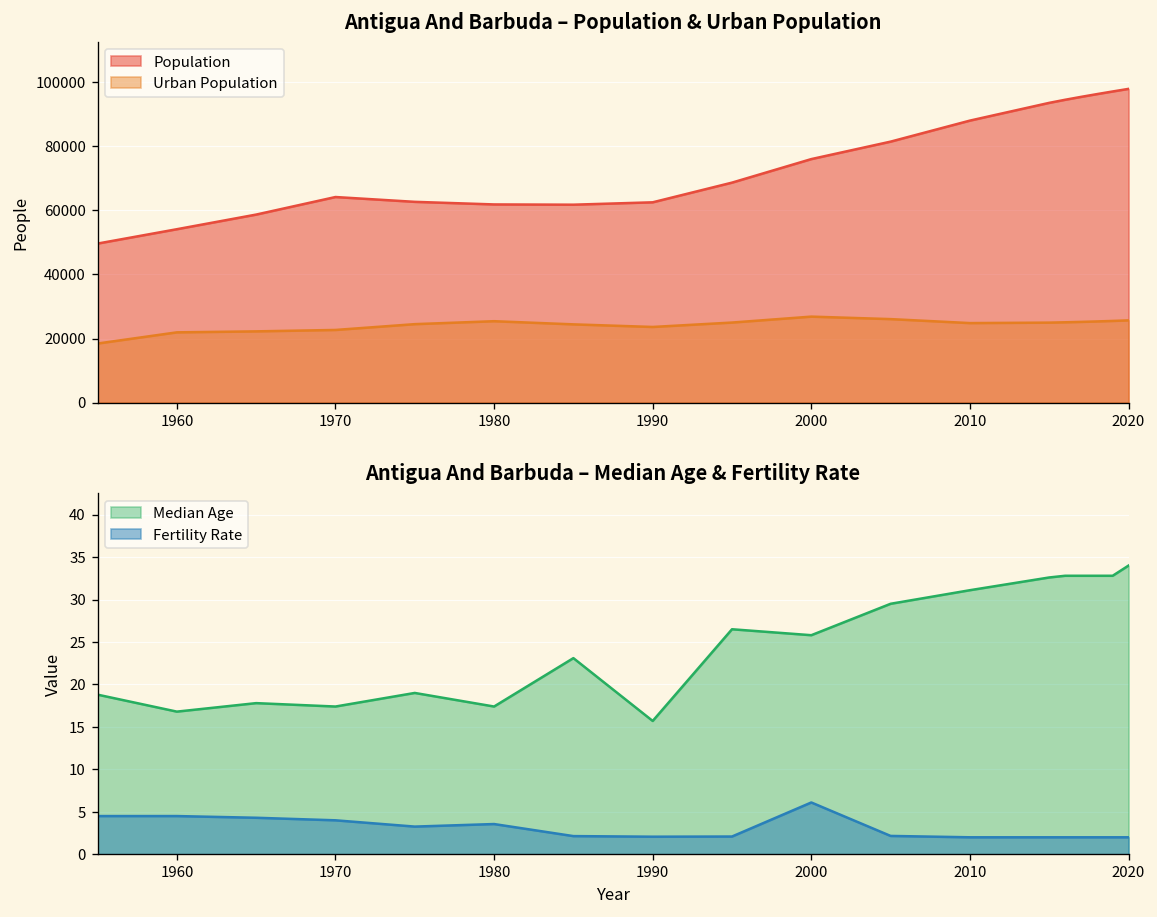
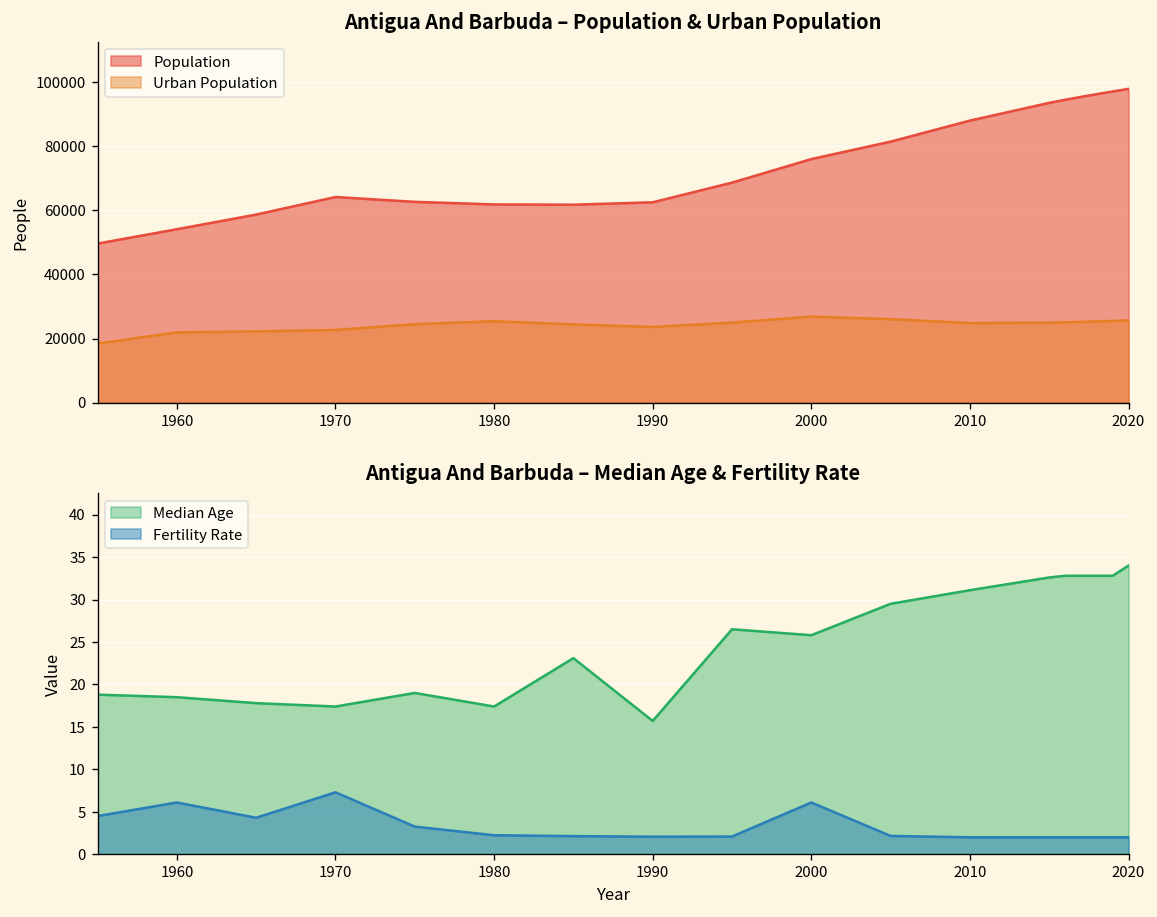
Antigua And Barbuda – Median Age & Fertility Rate, Median Age, 1960: 17 -> 19
Antigua And Barbuda – Median Age & Fertility Rate, Fertility Rate, 1960: 5 -> 6
Antigua And Barbuda – Median Age & Fertility Rate, Fertility Rate, 1970: 4 -> 7
Antigua And Barbuda – Median Age & Fertility Rate, Fertility Rate, 1980: 4 -> 2
